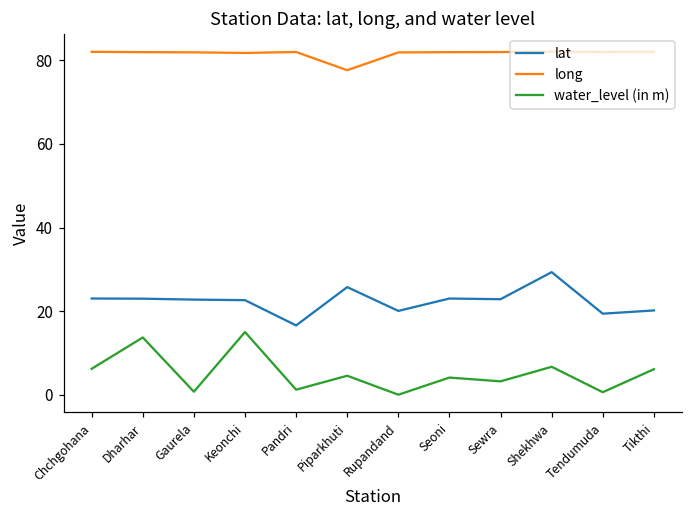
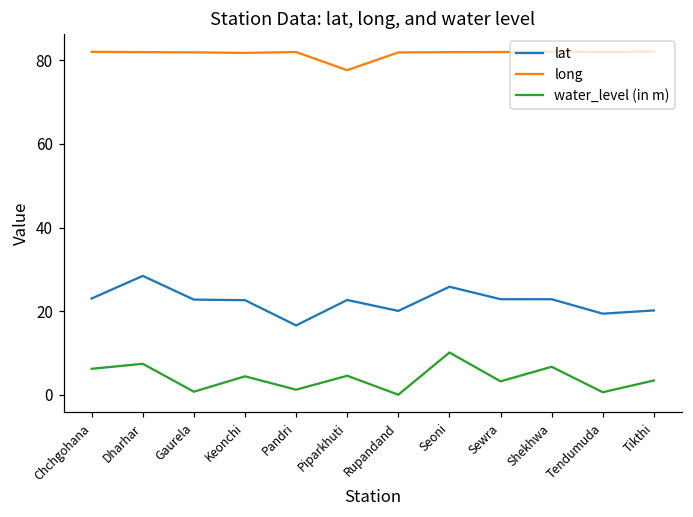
lat, Dharhar: 23 -> 28
water_level (in m), Dharhar: 14 -> 7
water_level (in m), Keonchi: 15 -> 4
lat, Piparkhuti: 26 -> 23
lat, Seoni: 23 -> 26
water_level (in m), Seoni: 4 -> 10
lat, Shekhwa: 29 -> 23
water_level (in m), Tikthi: 6 -> 3
